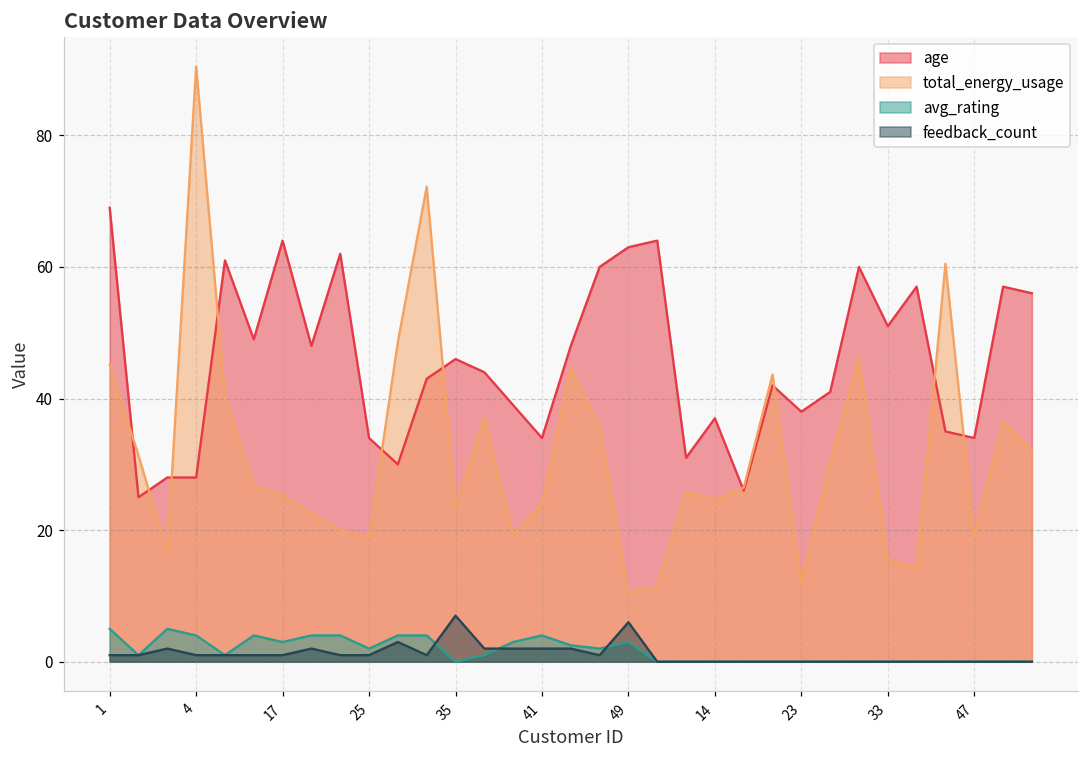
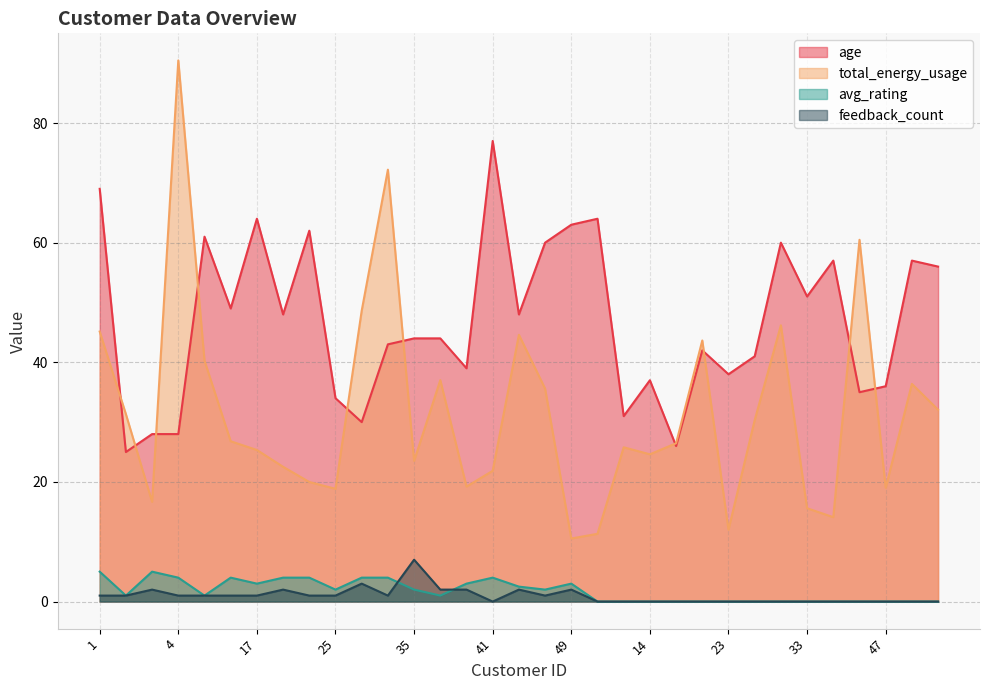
age, 35: 46 -> 44
avg_rating, 35: 0 -> 2
age, 41: 34 -> 77
total_energy_usage, 41: 24 -> 22
feedback_count, 41: 2 -> 0
feedback_count, 49: 6 -> 2
age, 47: 34 -> 36
